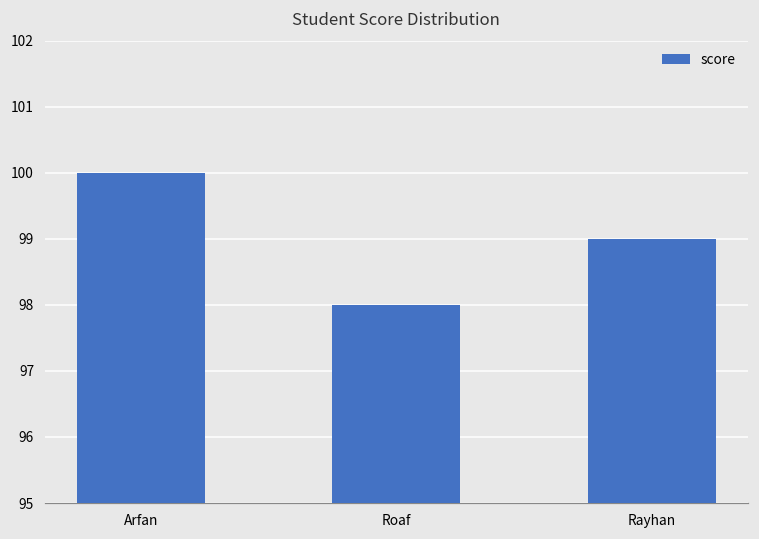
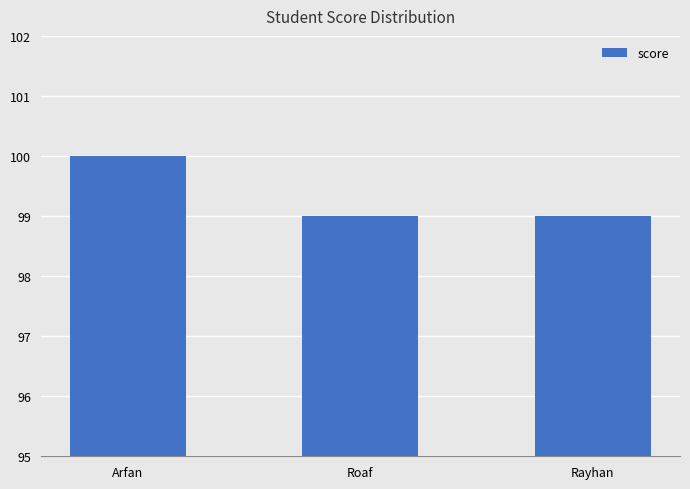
Roaf: 98 -> 99
